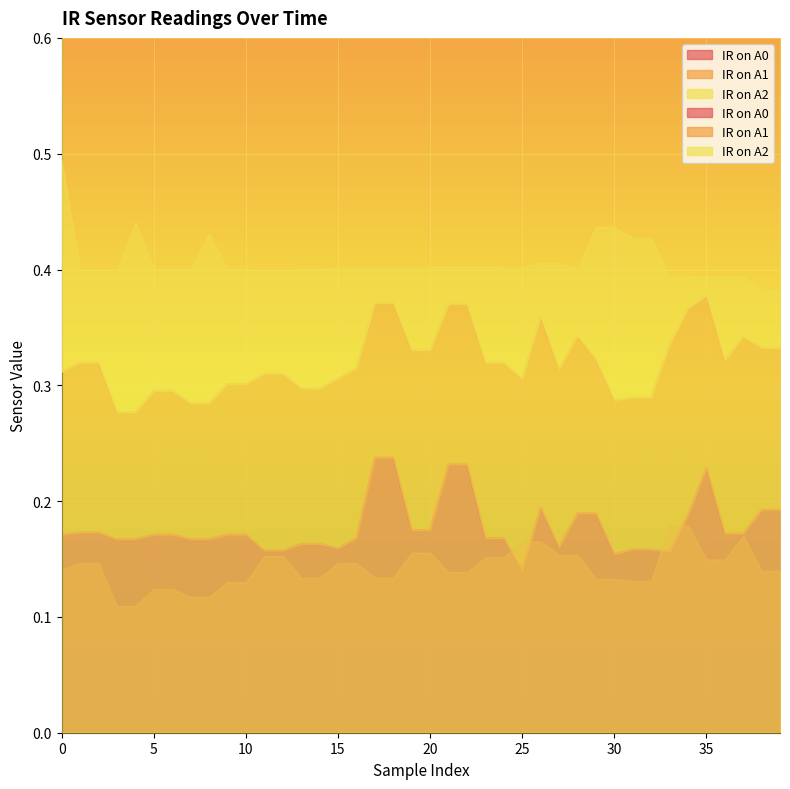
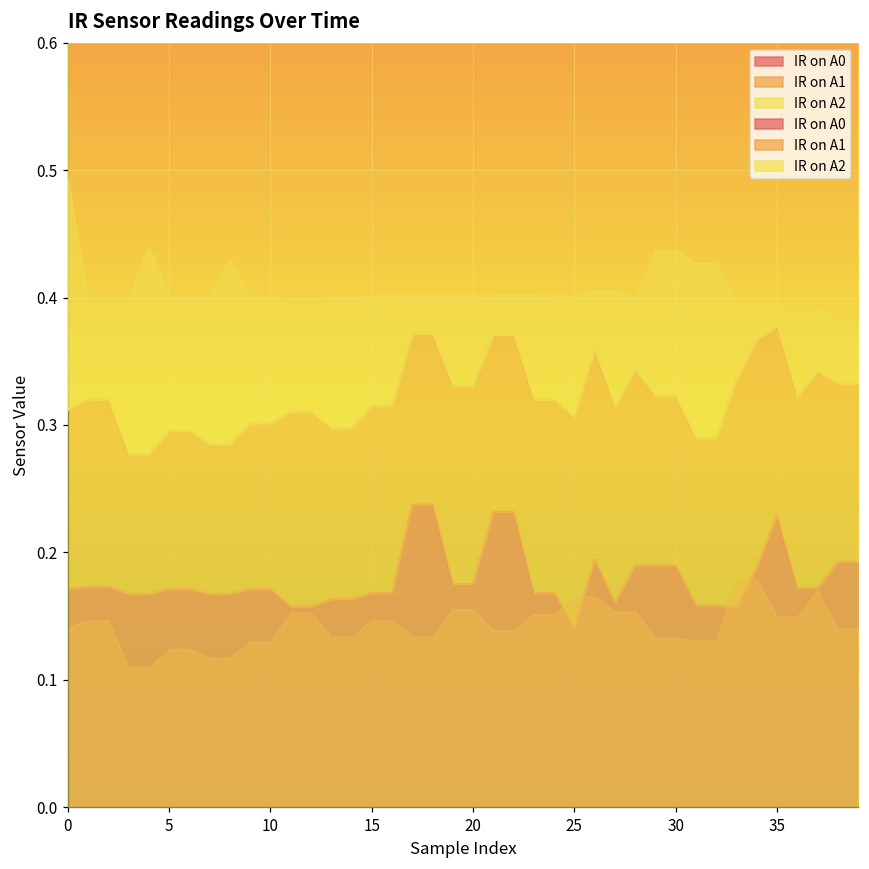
IR on A0, 15: 0.159 -> 0.168
IR on A0, 30: 0.154 -> 0.190
